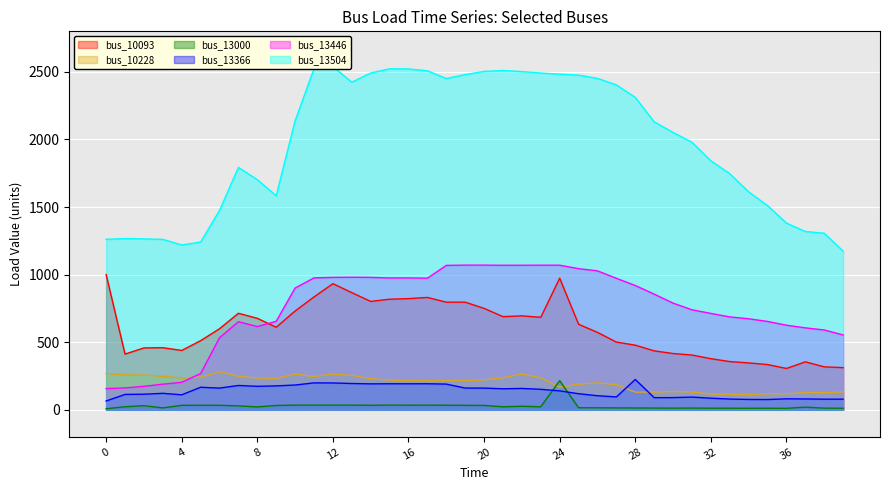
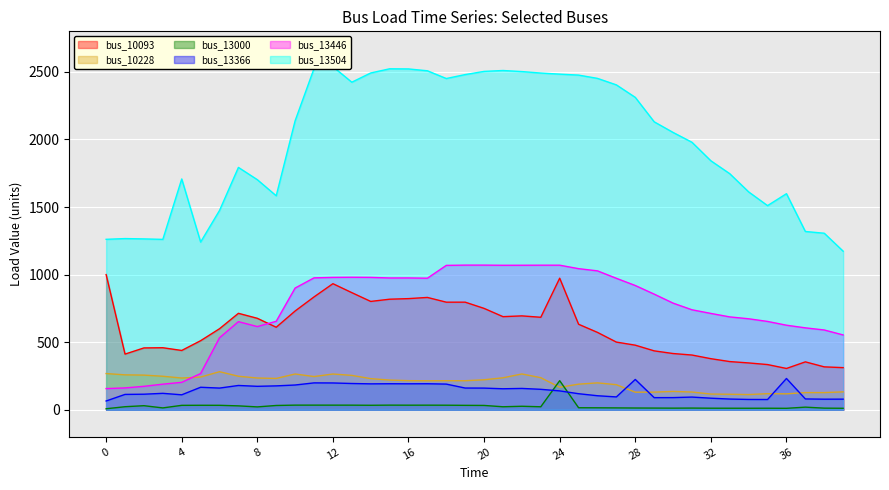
bus_13504, 4: 1220 -> 1710
bus_13366, 36: 80 -> 230
bus_13504, 36: 1380 -> 1600
